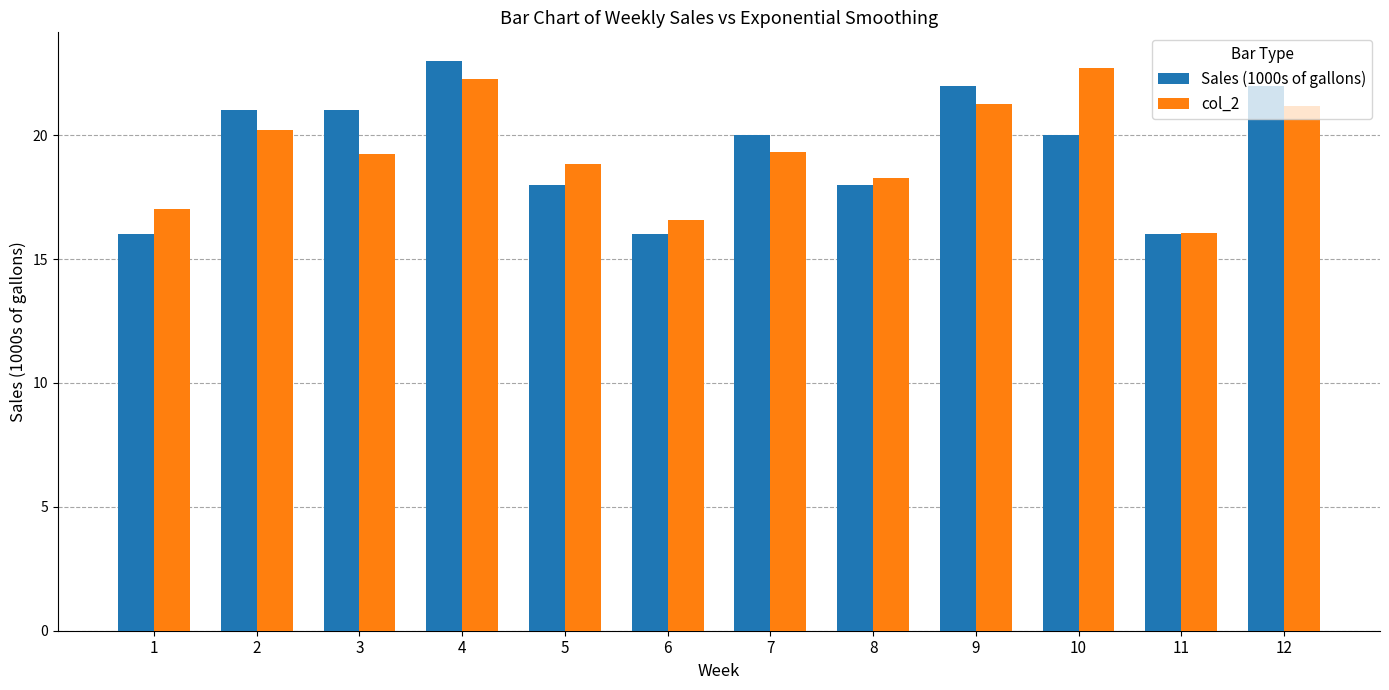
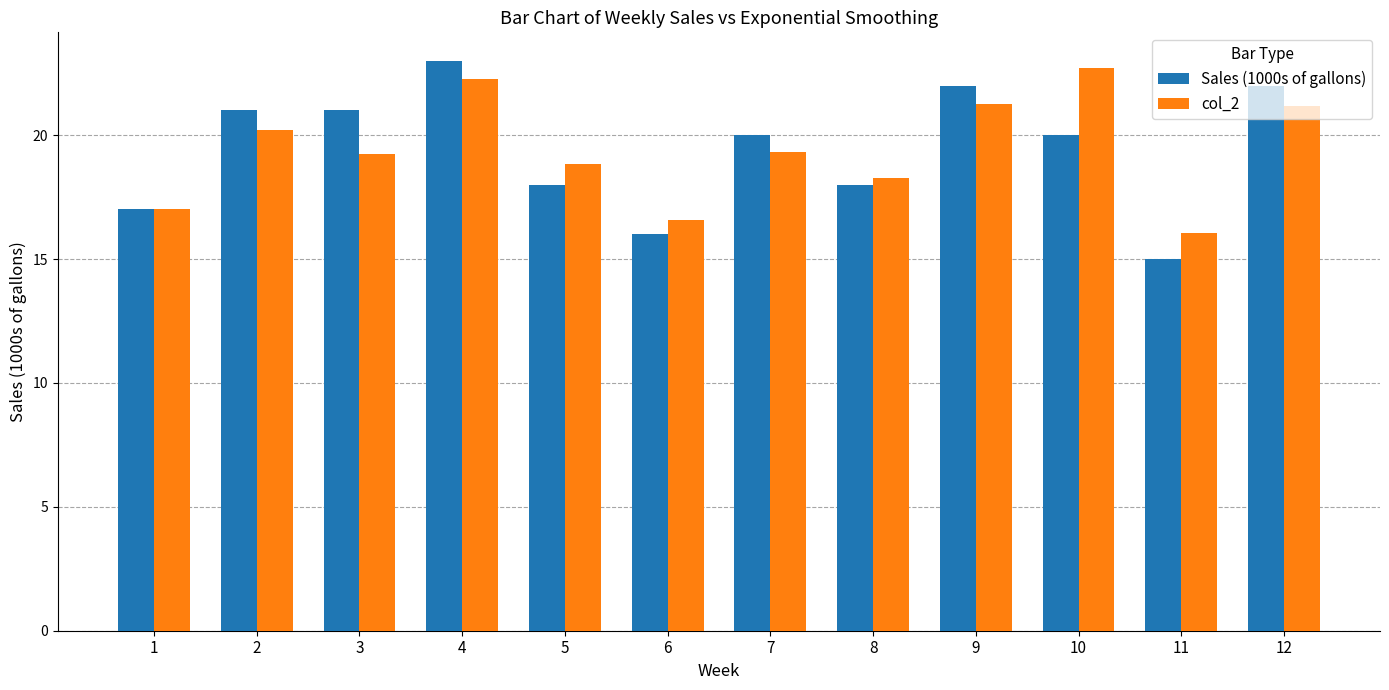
Sales (1000s of gallons), 1: 16 -> 17
Sales (1000s of gallons), 11: 16 -> 15
